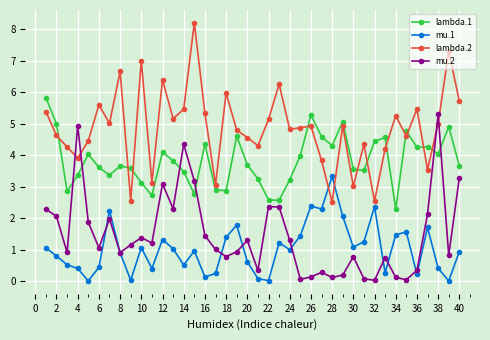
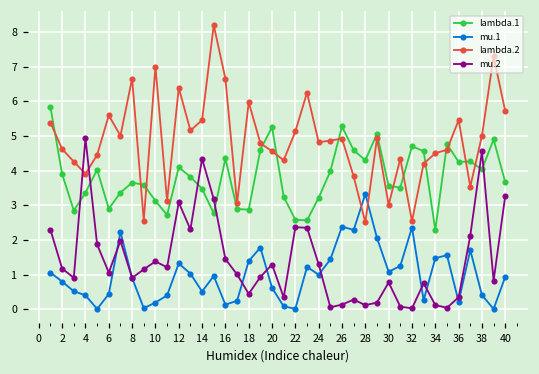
lambda.1, 2: 5.0 -> 3.9
mu.2, 2: 2.1 -> 1.2
lambda.1, 6: 3.6 -> 2.9
mu.1, 10: 1.1 -> 0.2
lambda.2, 16: 5.3 -> 6.7
mu.2, 18: 0.8 -> 0.4
lambda.1, 20: 3.7 -> 5.3
lambda.1, 32: 4.4 -> 4.7
lambda.2, 34: 5.2 -> 4.5
mu.2, 38: 5.3 -> 4.6
